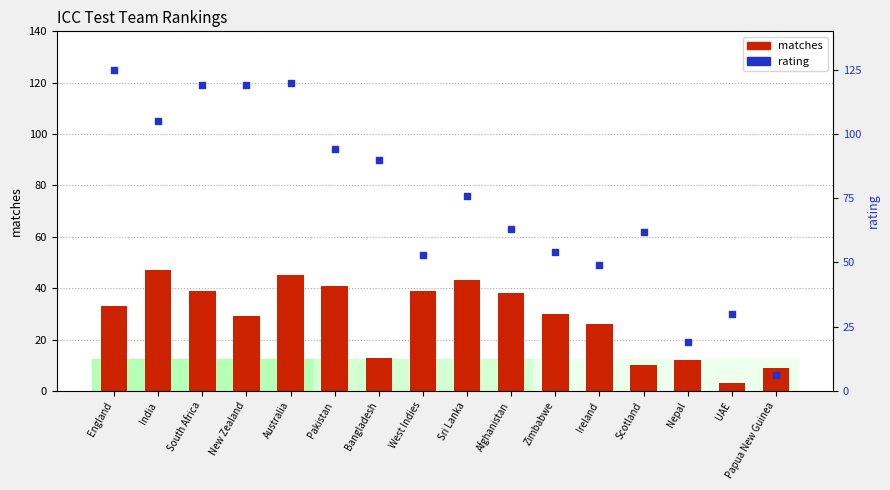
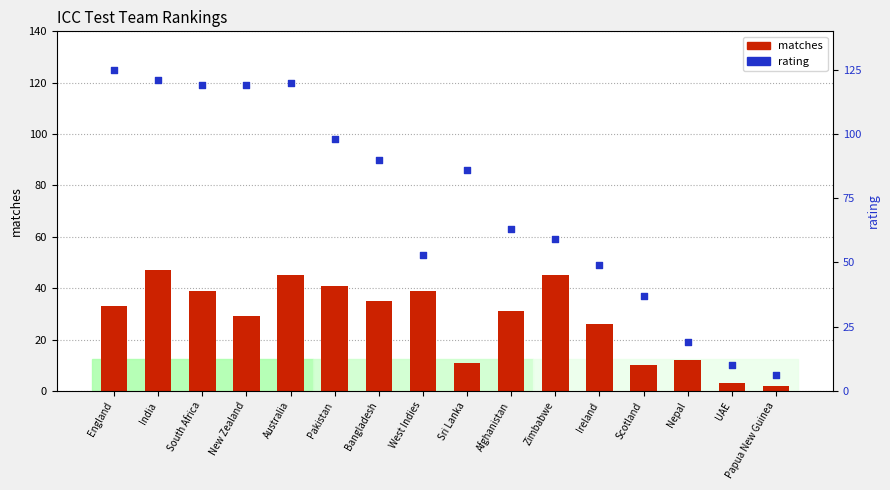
matches, Bangladesh: 13 -> 35
matches, Sri Lanka: 43 -> 11
matches, Afghanistan: 38 -> 31
matches, Zimbabwe: 30 -> 45
matches, Papua New Guinea: 9 -> 2
rating, India: 105 -> 121
rating, Pakistan: 94 -> 98
rating, Sri Lanka: 76 -> 86
rating, Zimbabwe: 54 -> 59
rating, Scotland: 62 -> 37
rating, UAE: 30 -> 10
